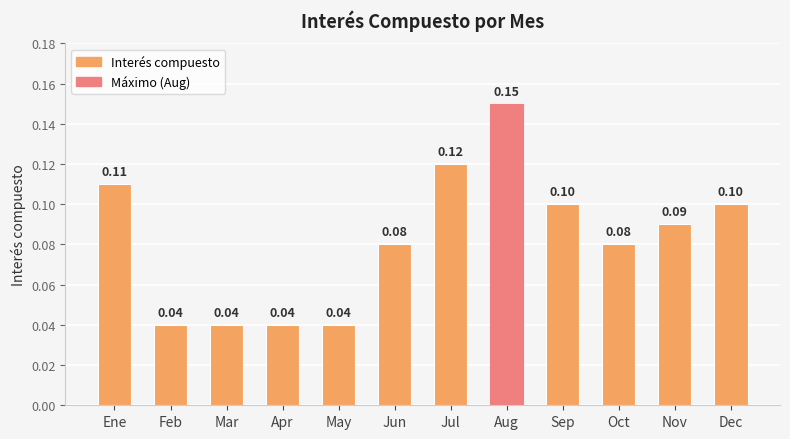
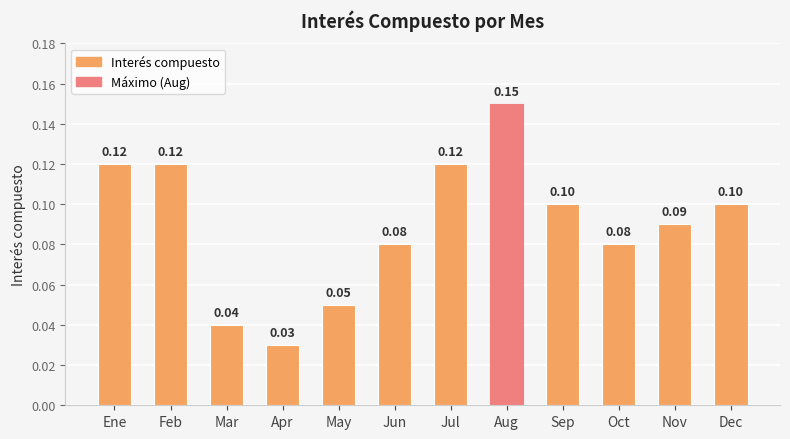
Ene: 0.11 -> 0.12
Feb: 0.04 -> 0.12
Apr: 0.04 -> 0.03
May: 0.04 -> 0.05
